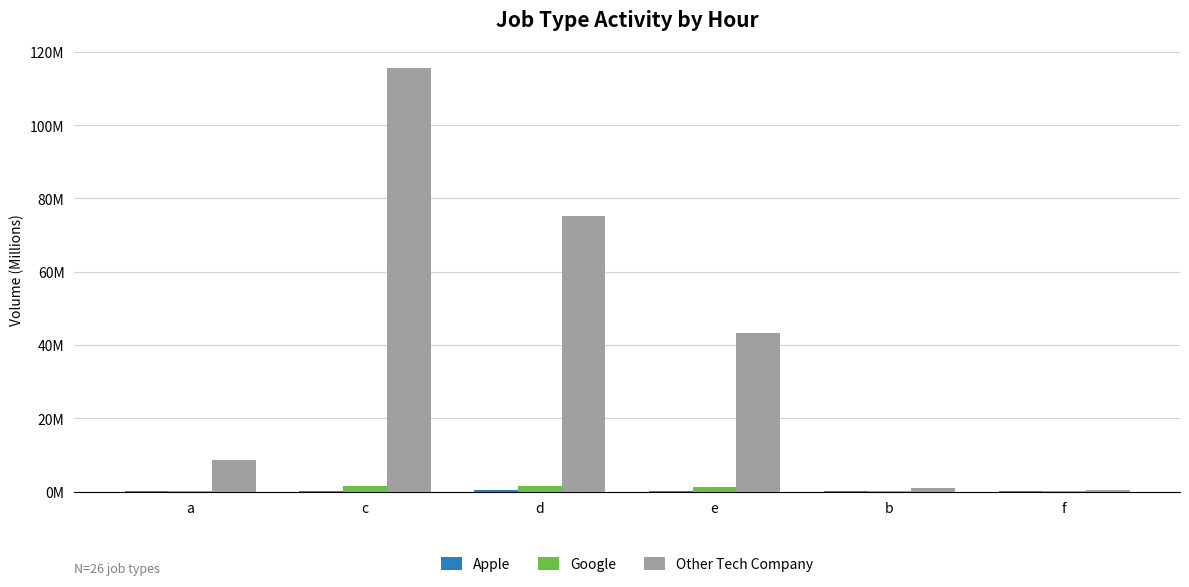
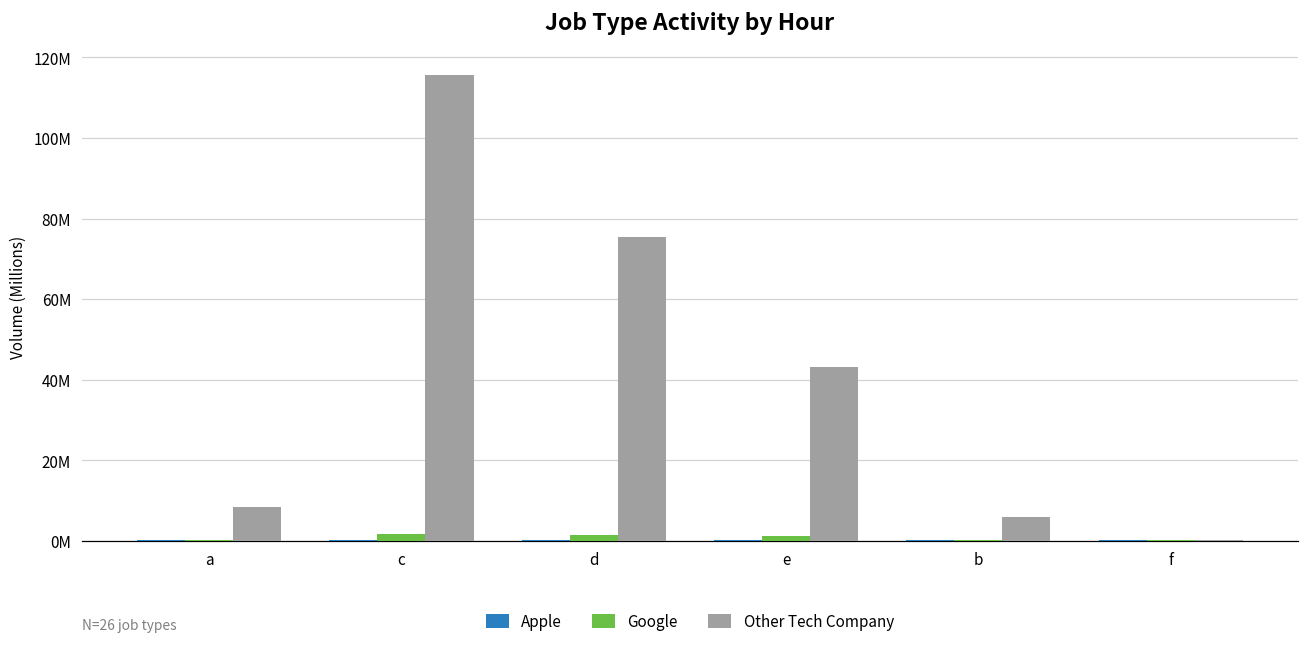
Other Tech Company, b: 1000000 -> 6000000
